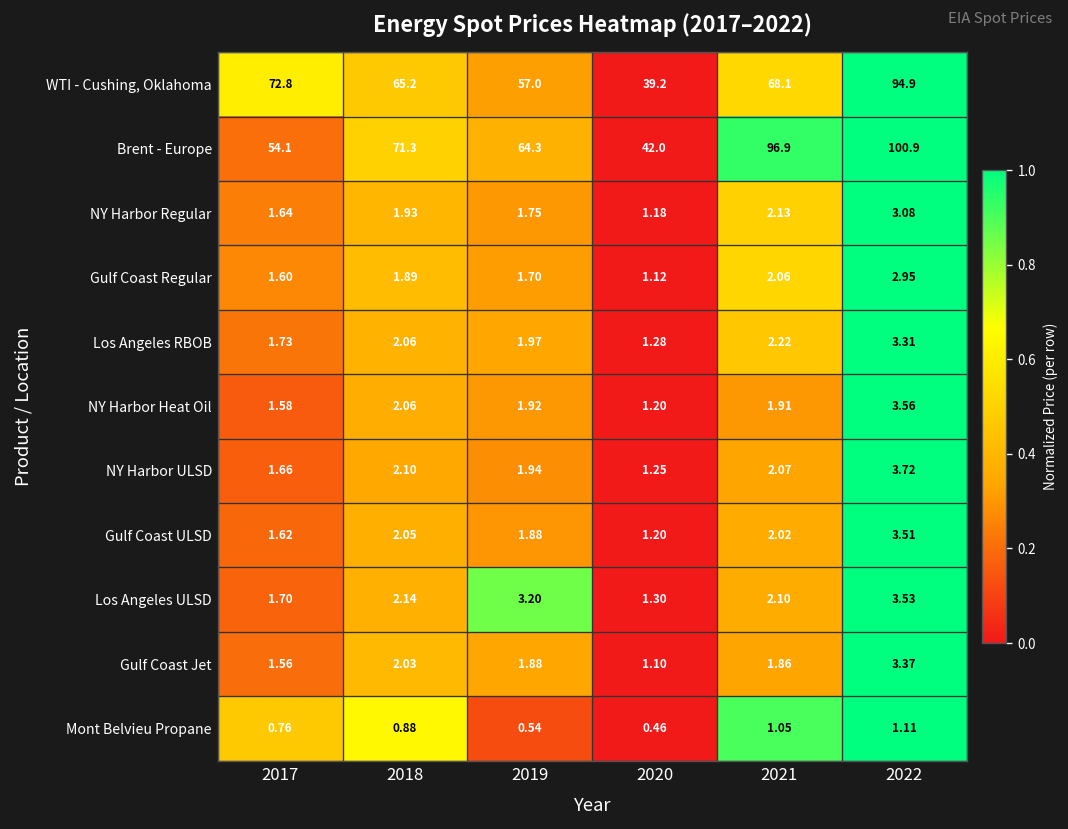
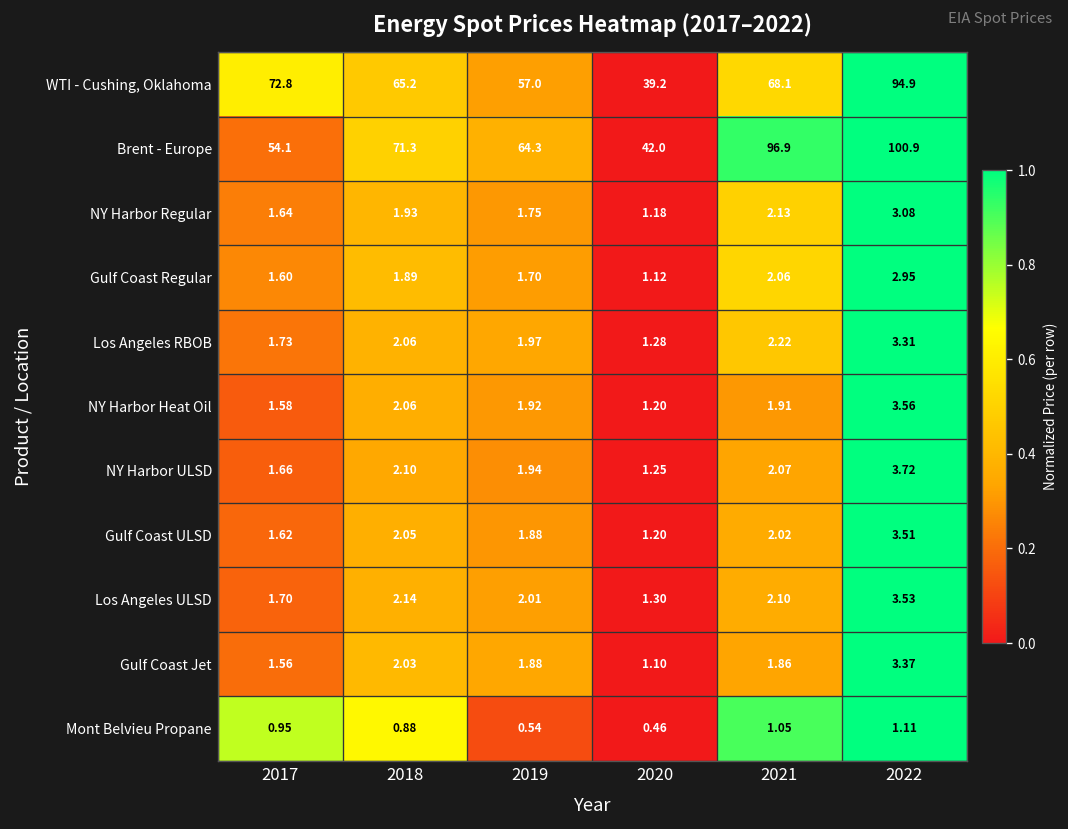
Los Angeles ULSD, 2019: 3.20 -> 2.01
Mont Belvieu Propane, 2017: 0.76 -> 0.95
